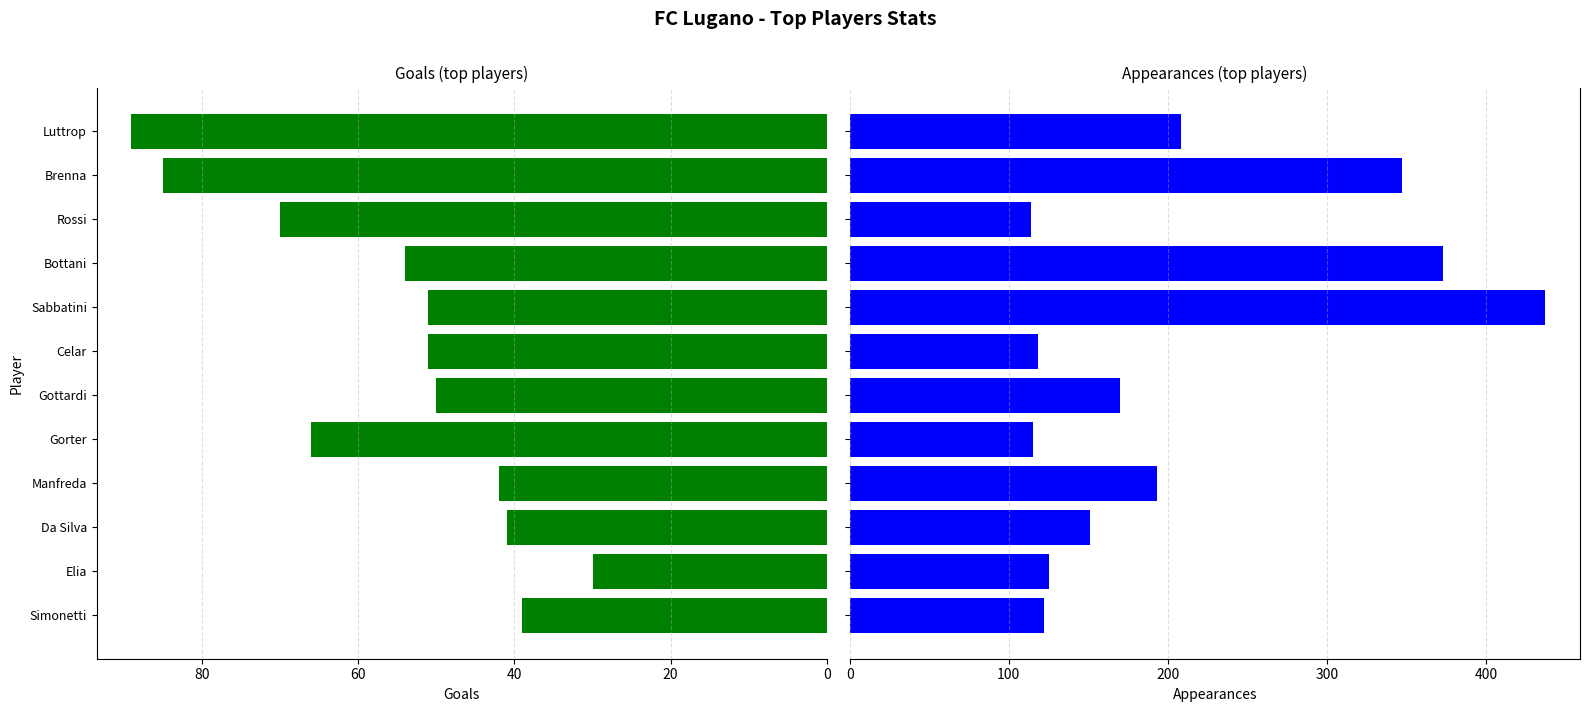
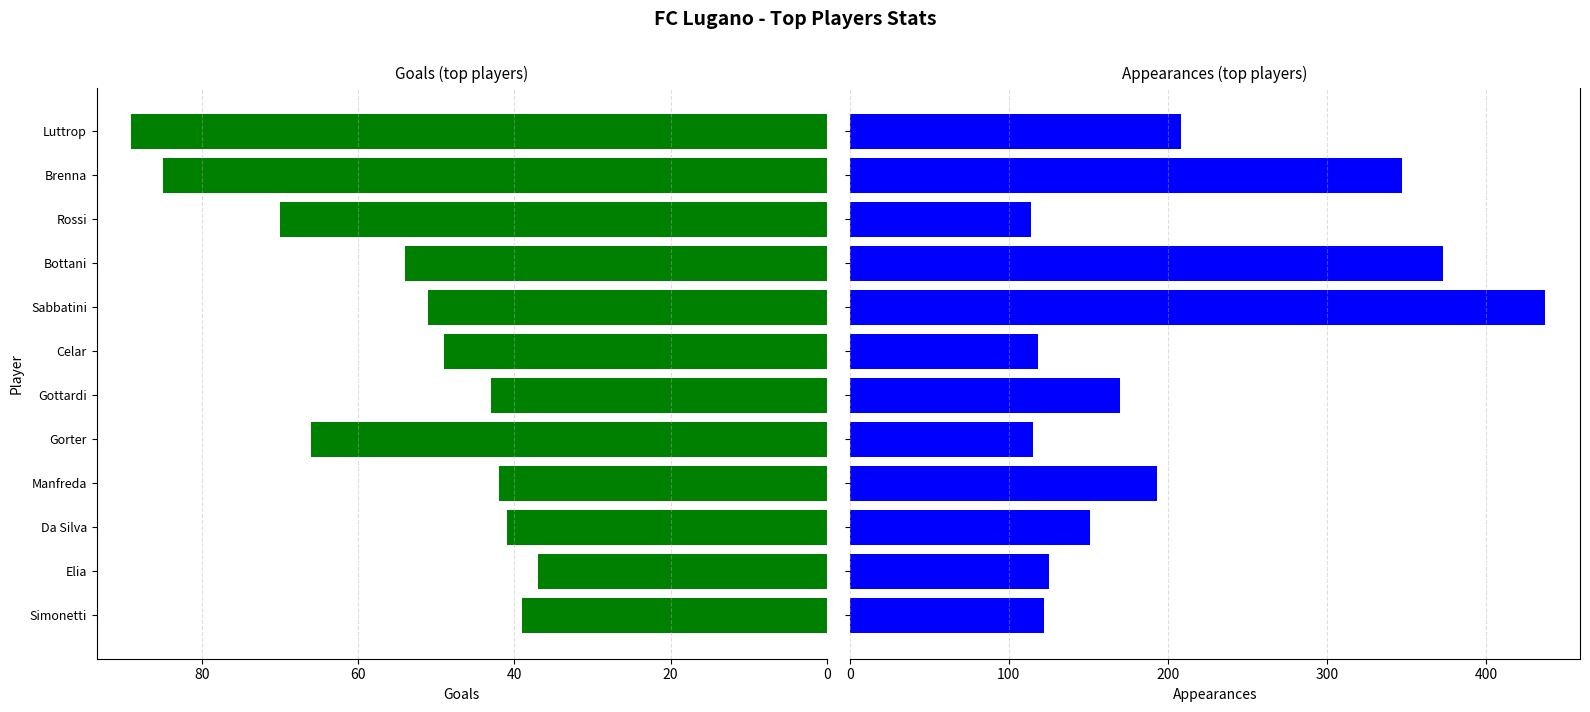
Goals (top players), Celar: 51 -> 49
Goals (top players), Gottardi: 50 -> 43
Goals (top players), Elia: 30 -> 37
